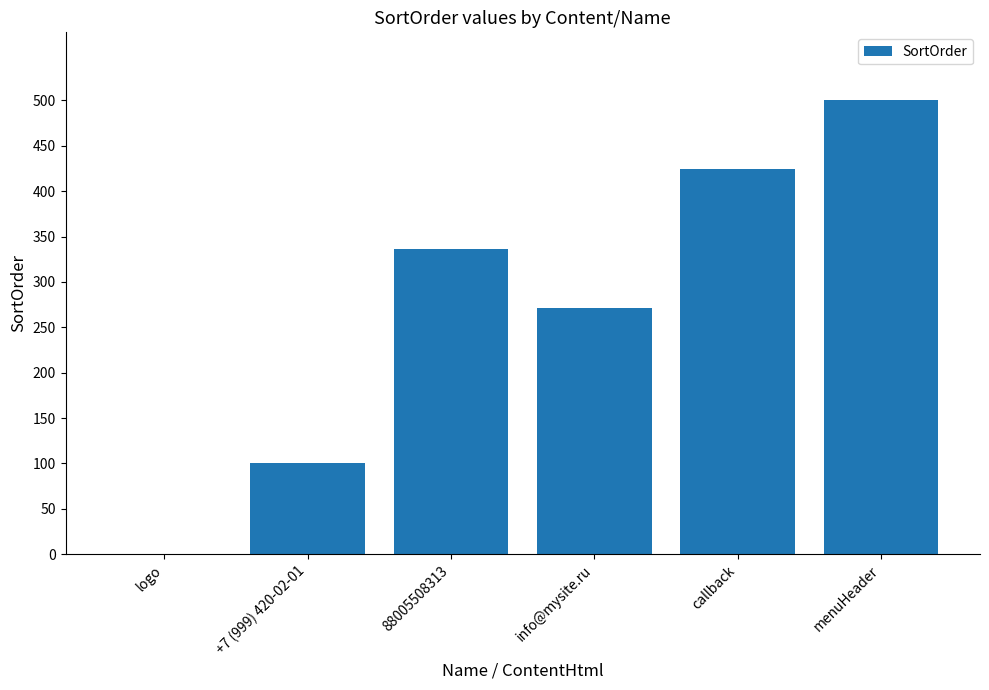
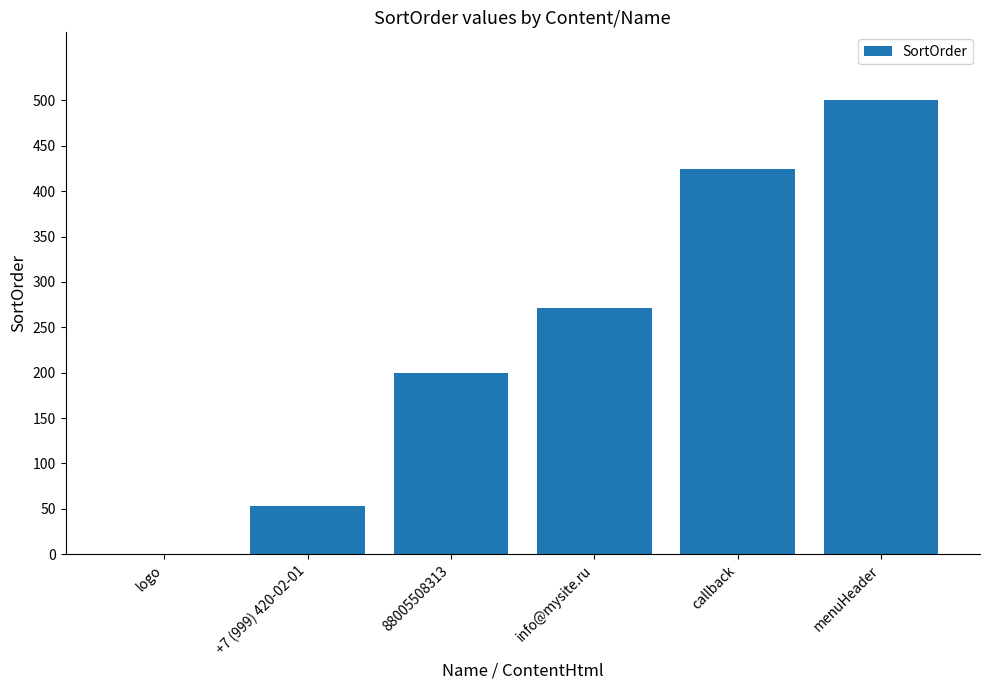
+7 (999) 420-02-01: 100 -> 50
88005508313: 340 -> 200
